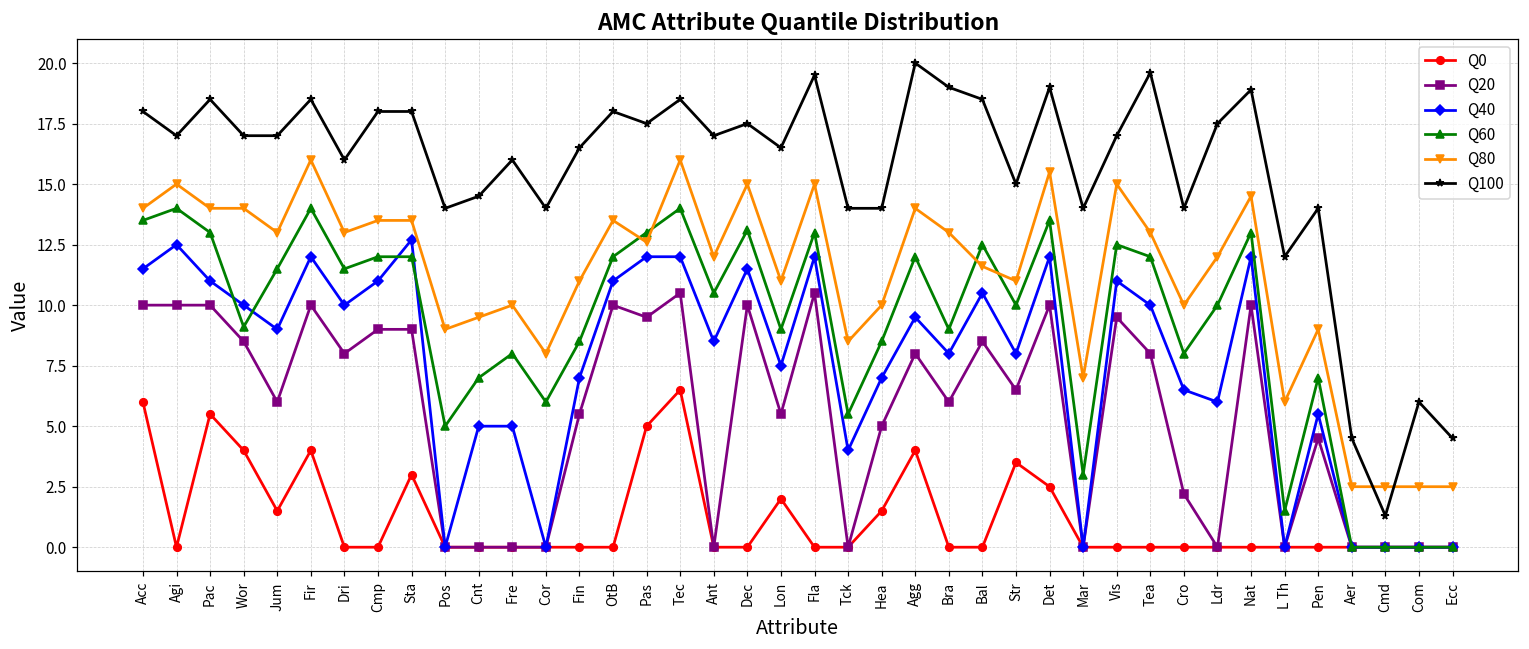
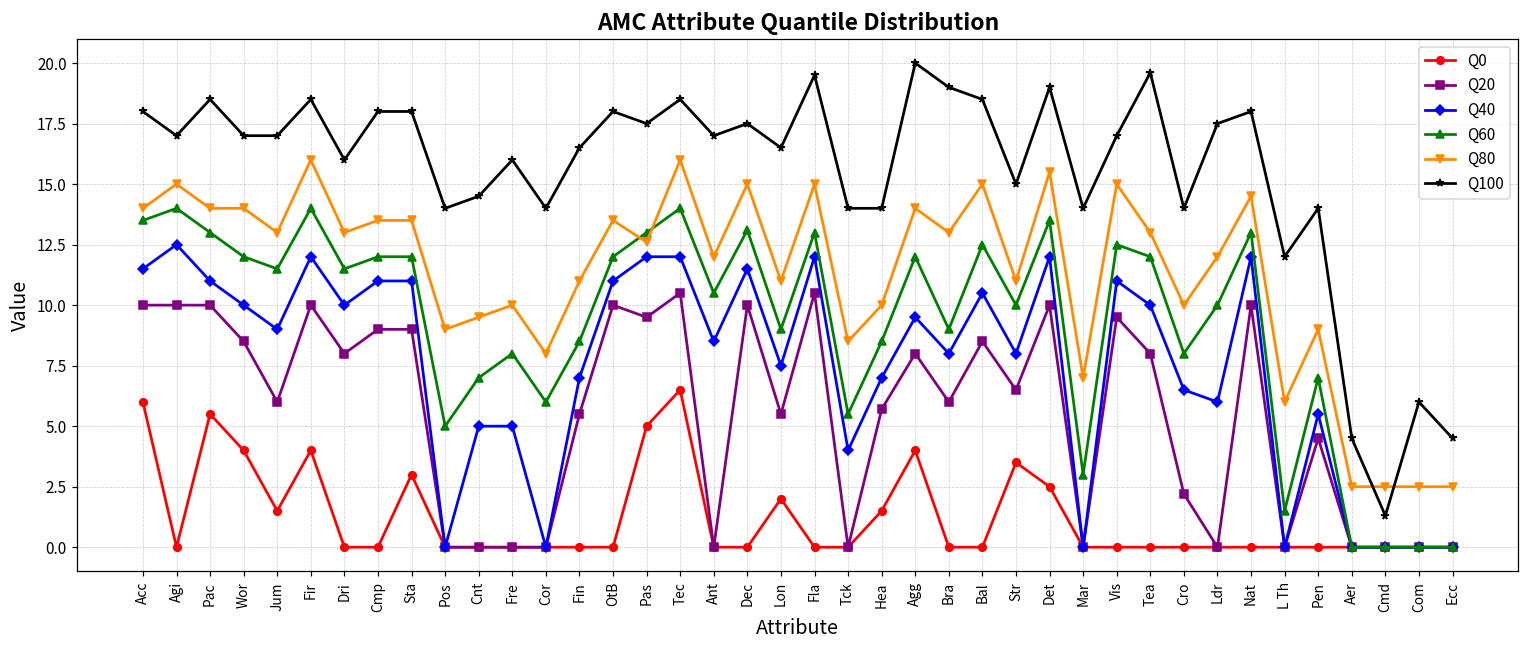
Q60, Wor: 9.1 -> 12.0
Q40, Sta: 12.7 -> 11.0
Q20, Hea: 5.0 -> 5.7
Q80, Bal: 11.6 -> 15.0
Q100, Nat: 18.9 -> 18.0
